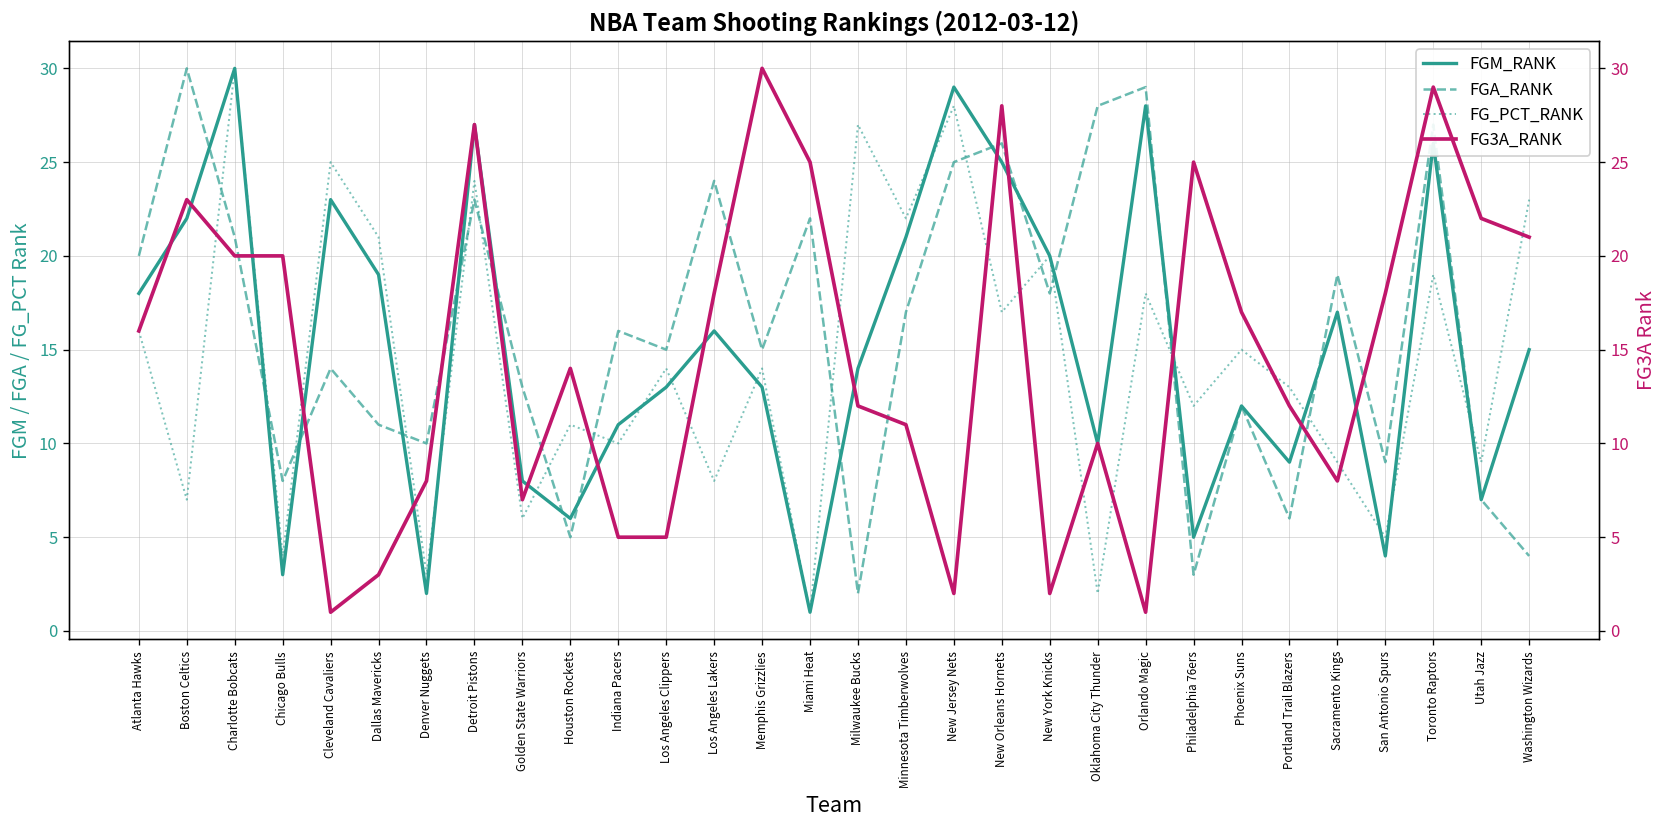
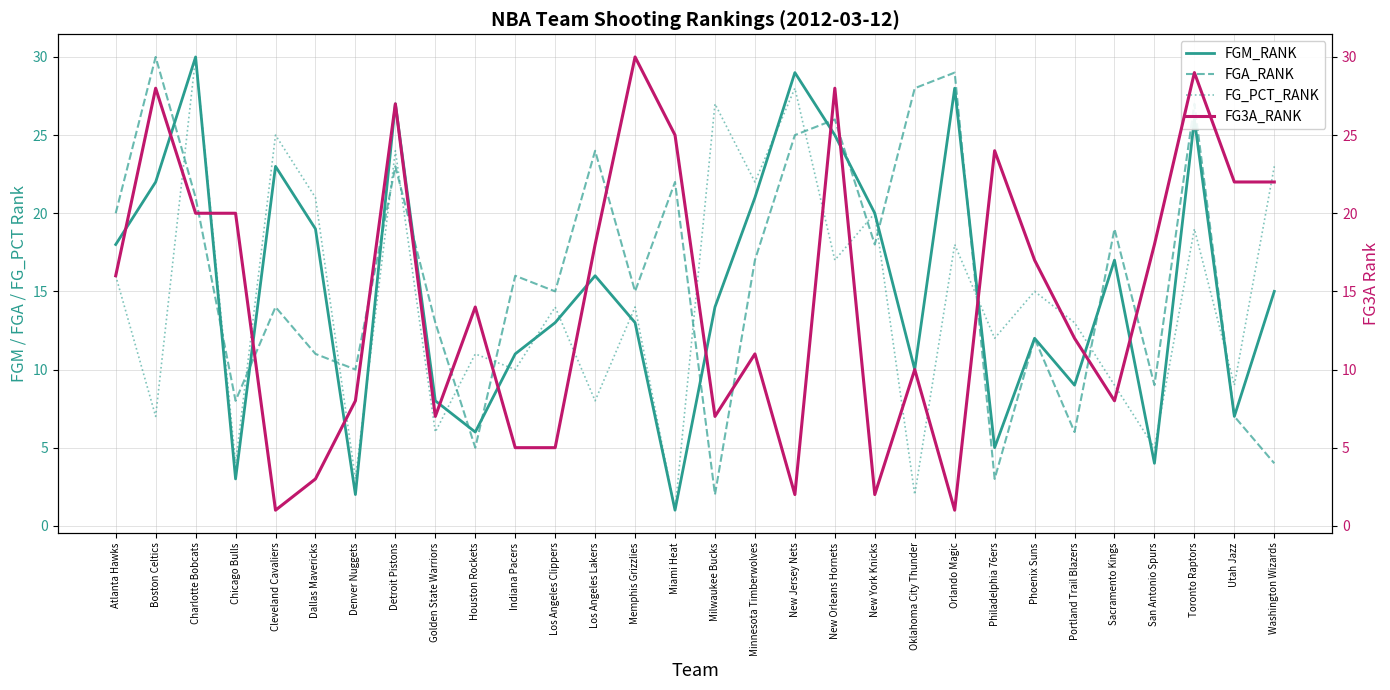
FG3A_RANK, Boston Celtics: 23 -> 28
FG3A_RANK, Milwaukee Bucks: 12 -> 7
FG3A_RANK, Philadelphia 76ers: 25 -> 24
FG3A_RANK, Washington Wizards: 21 -> 22
